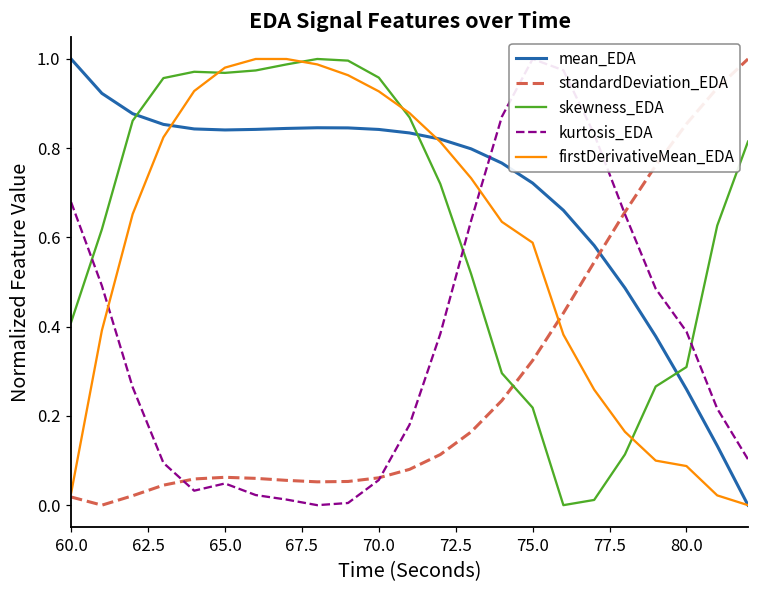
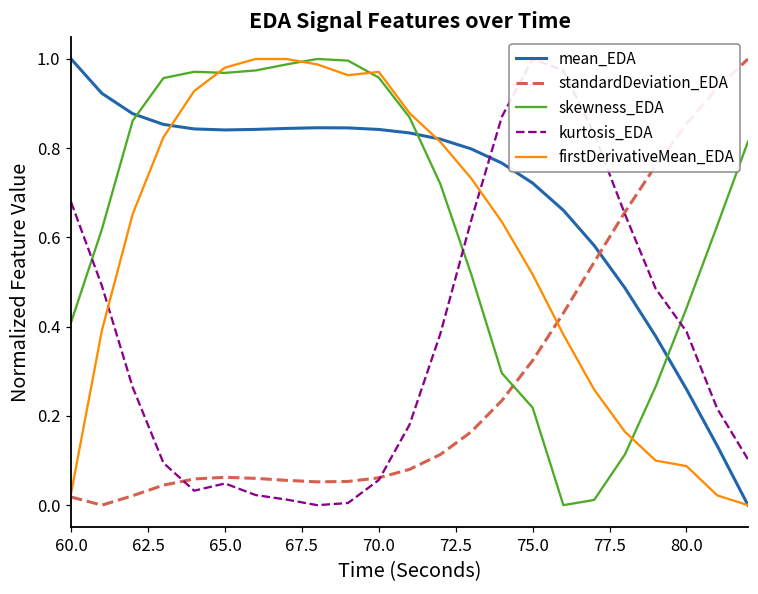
firstDerivativeMean_EDA, 70.0: 0.93 -> 0.97
firstDerivativeMean_EDA, 75.0: 0.59 -> 0.52
skewness_EDA, 80.0: 0.31 -> 0.44
